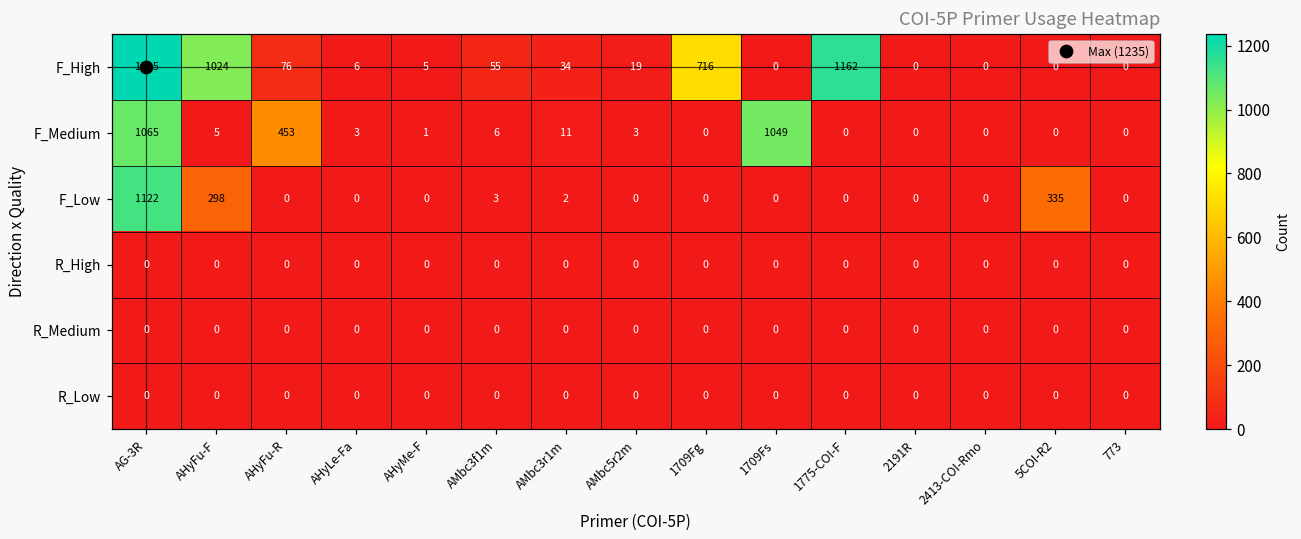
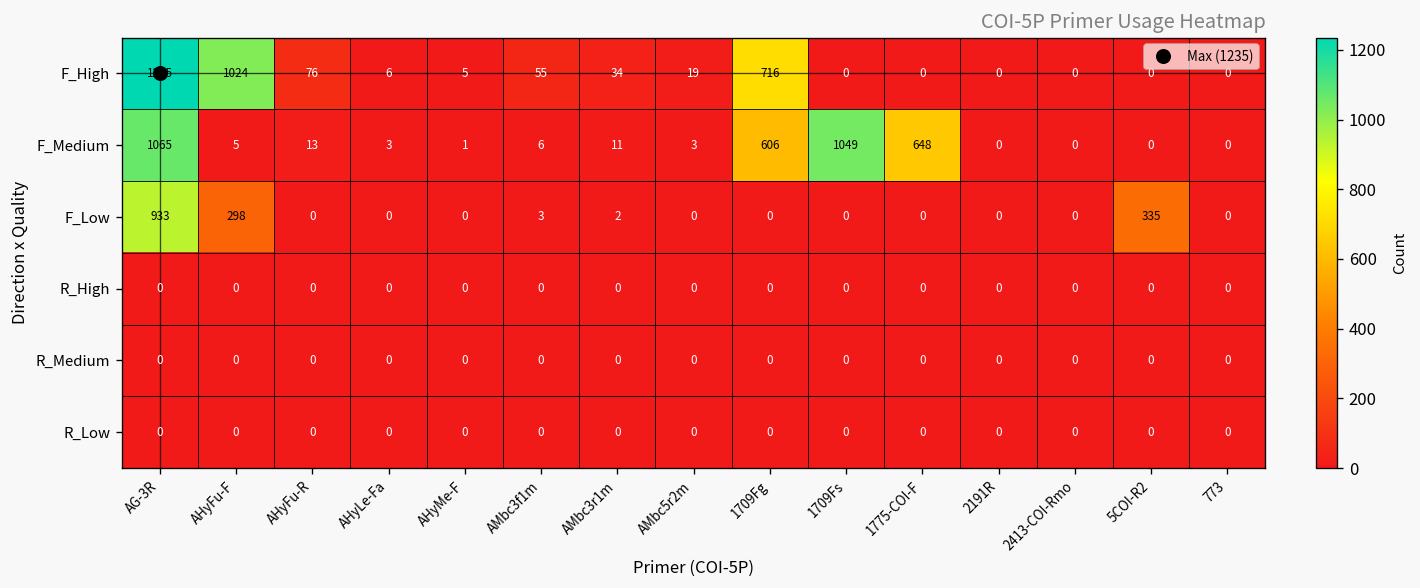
F_High, 1775-COI-F: 1162 -> 0
F_Medium, AHyFu-R: 453 -> 13
F_Medium, 1709Fg: 0 -> 606
F_Medium, 1775-COI-F: 0 -> 648
F_Low, AG-3R: 1122 -> 933
